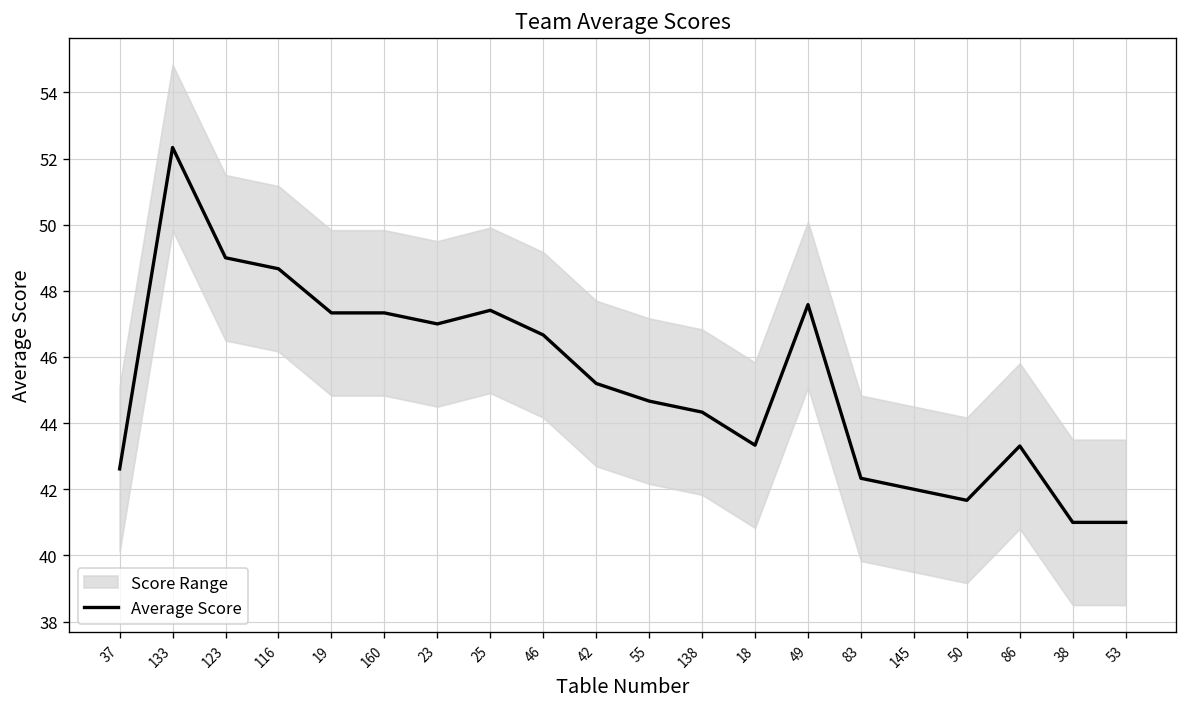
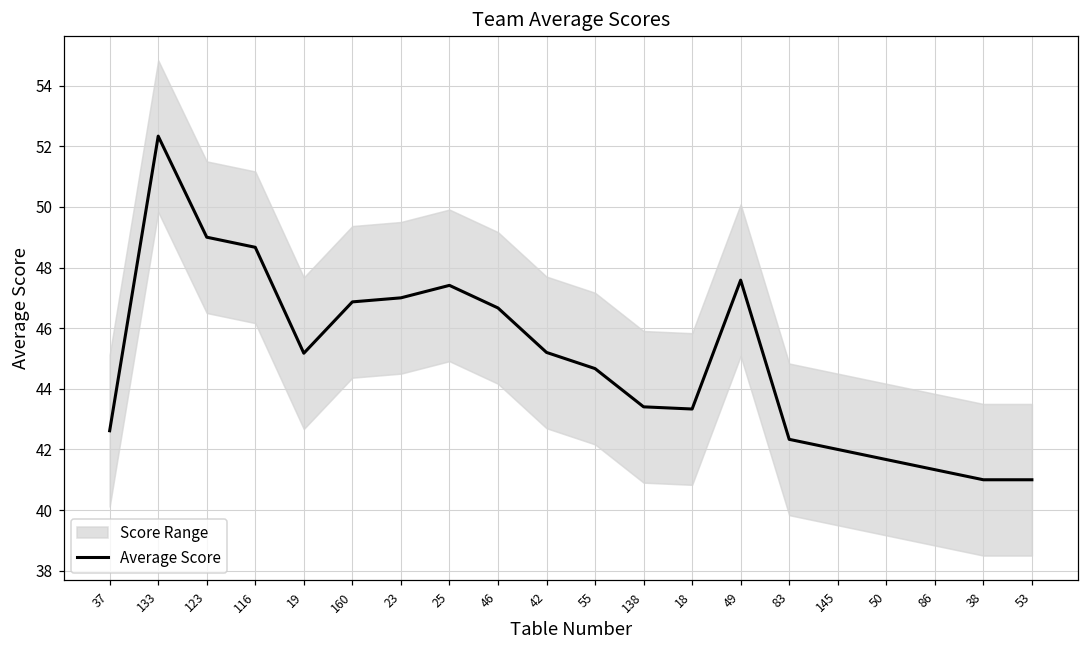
Average Score, 19: 47.3 -> 45.2
Average Score, 160: 47.3 -> 46.9
Average Score, 138: 44.3 -> 43.4
Average Score, 86: 43.3 -> 41.3
